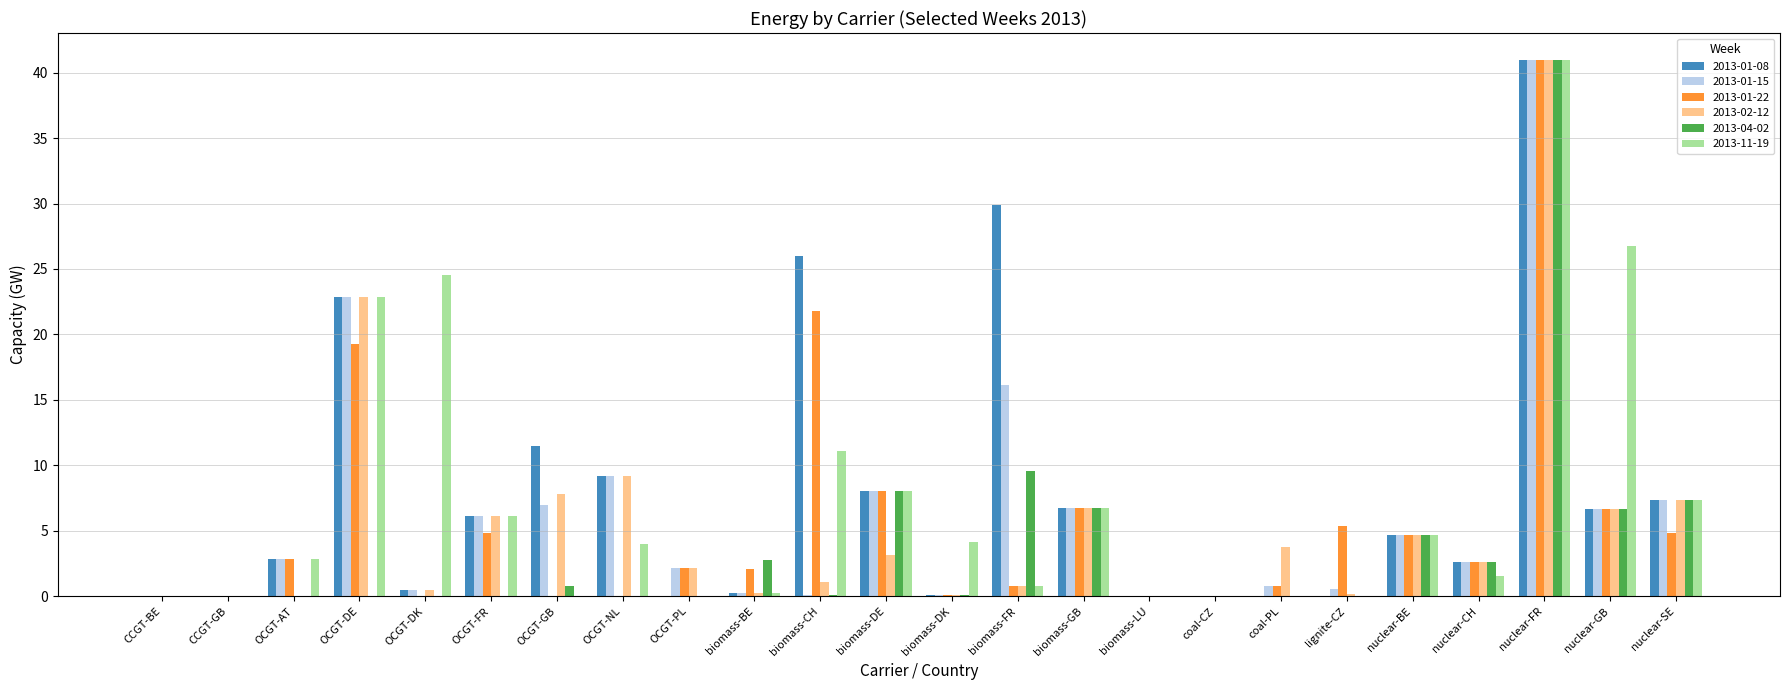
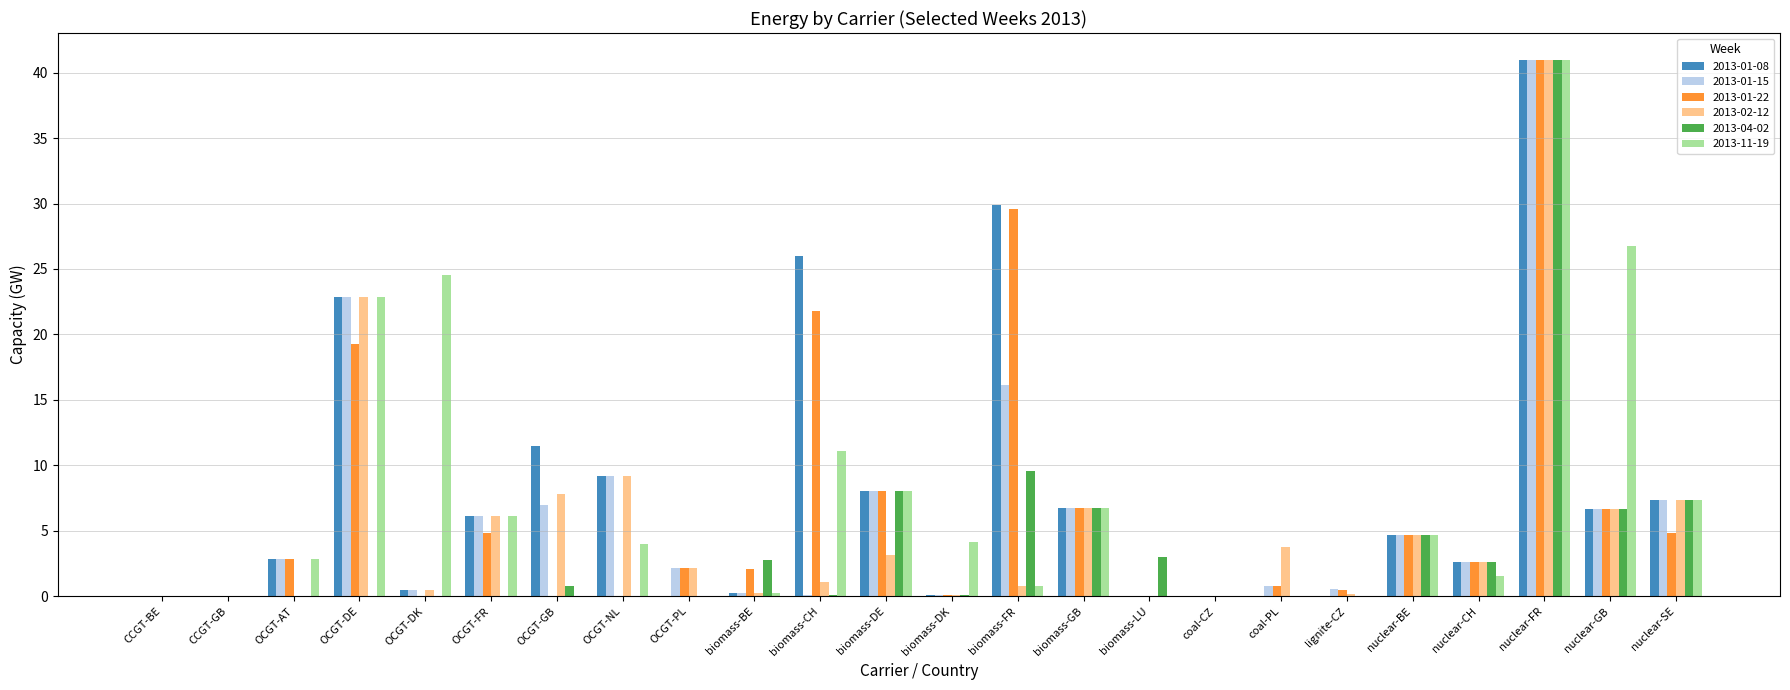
2013-01-22, biomass-FR: 0.8 -> 29.6
2013-04-02, biomass-LU: 0.0 -> 3.0
2013-01-22, lignite-CZ: 5.4 -> 0.5
